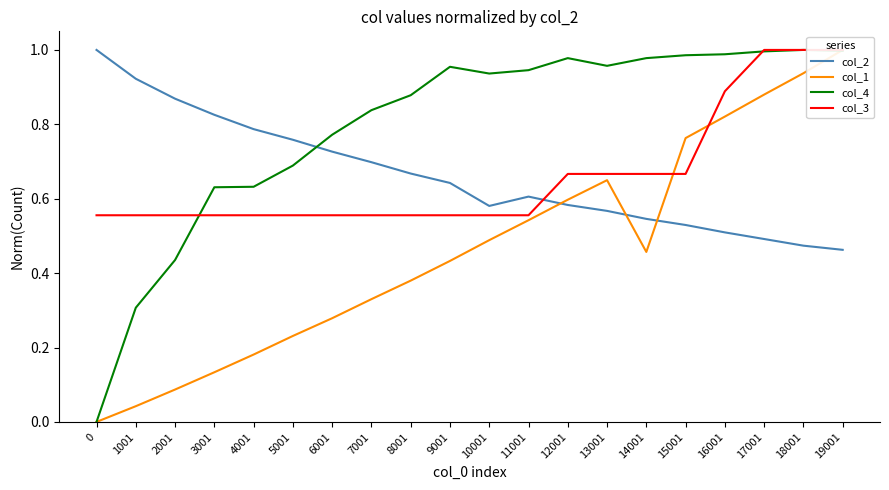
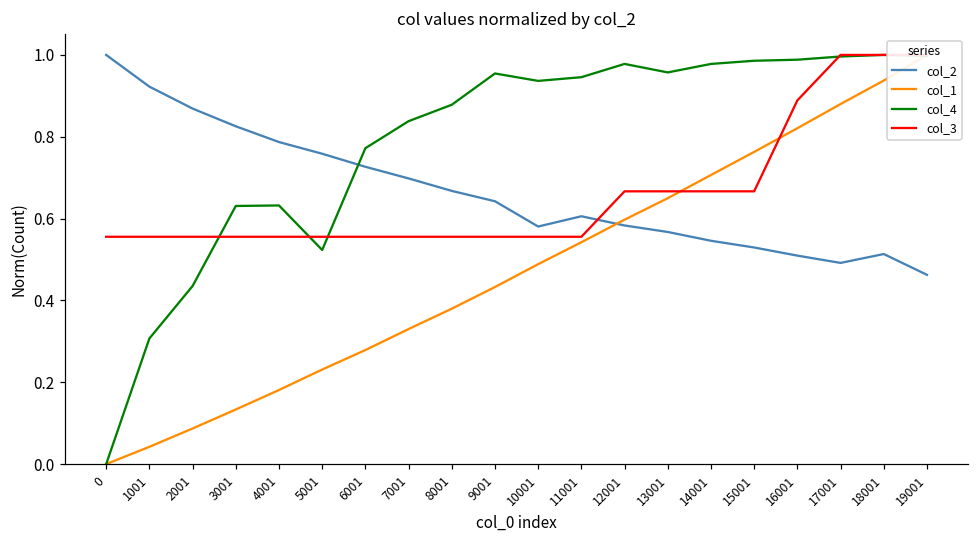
col_4, 5001: 0.69 -> 0.52
col_1, 14001: 0.46 -> 0.71
col_2, 18001: 0.47 -> 0.51
